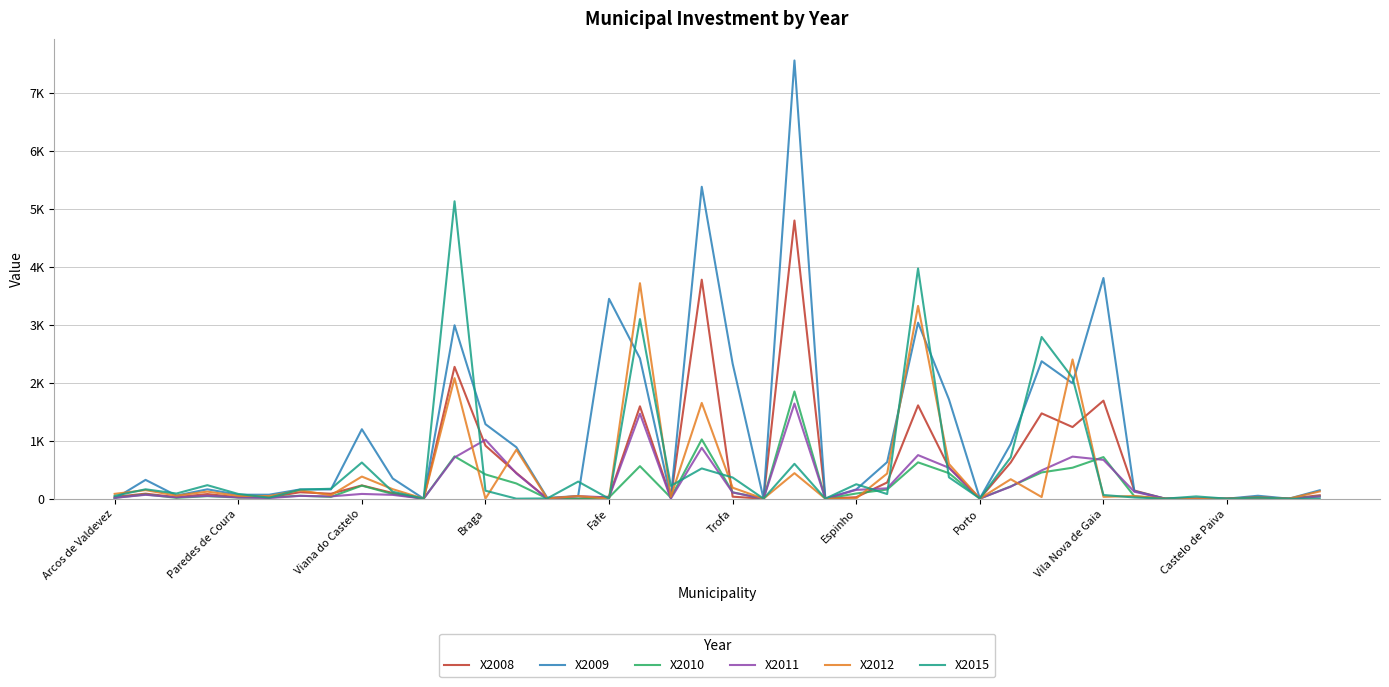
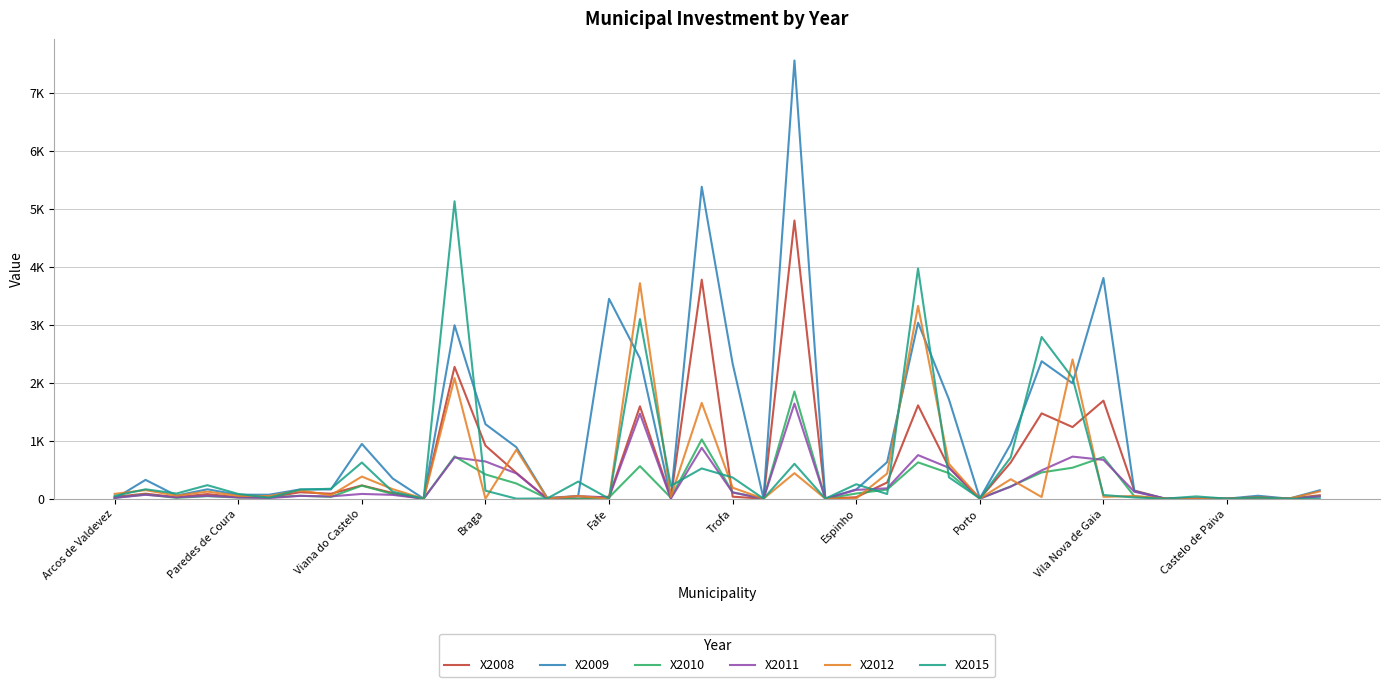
X2009, Viana do Castelo: 1200 -> 900
X2011, Braga: 1000 -> 600
